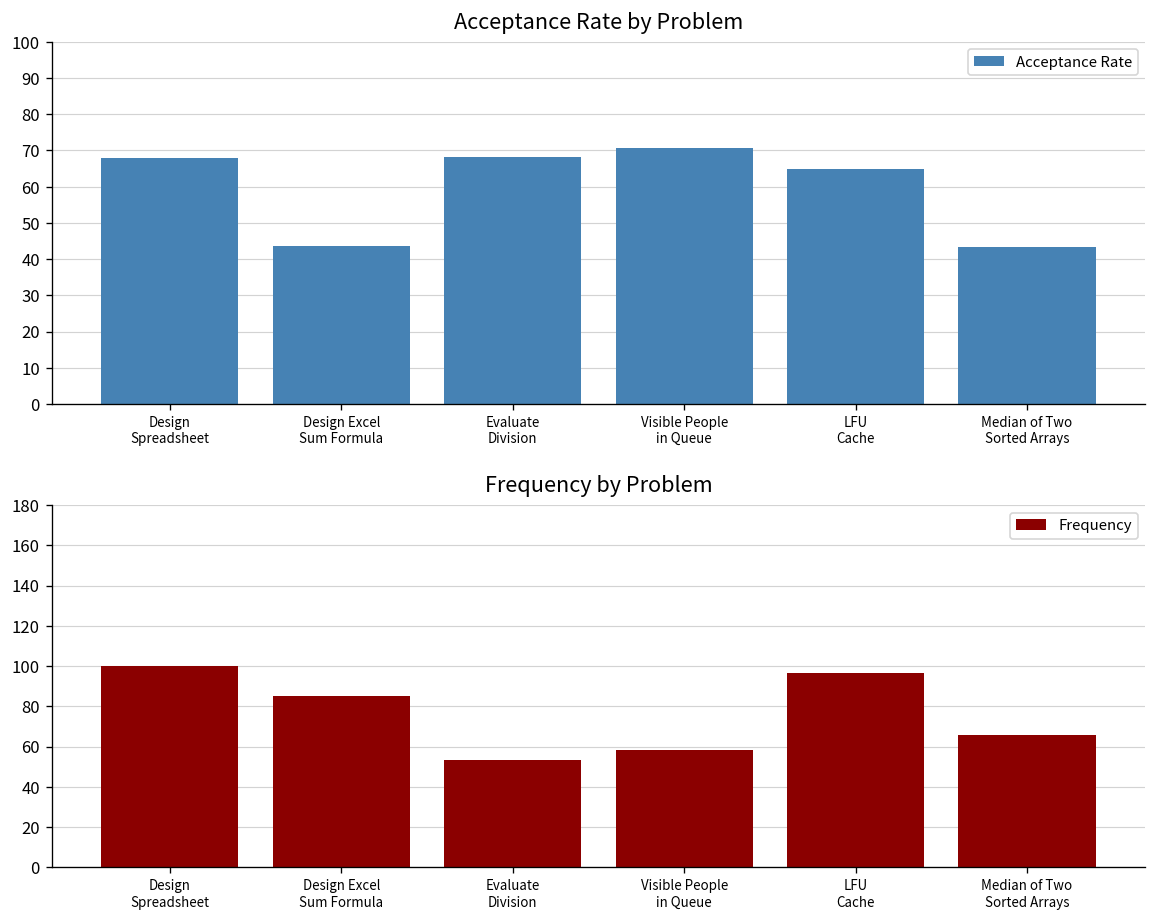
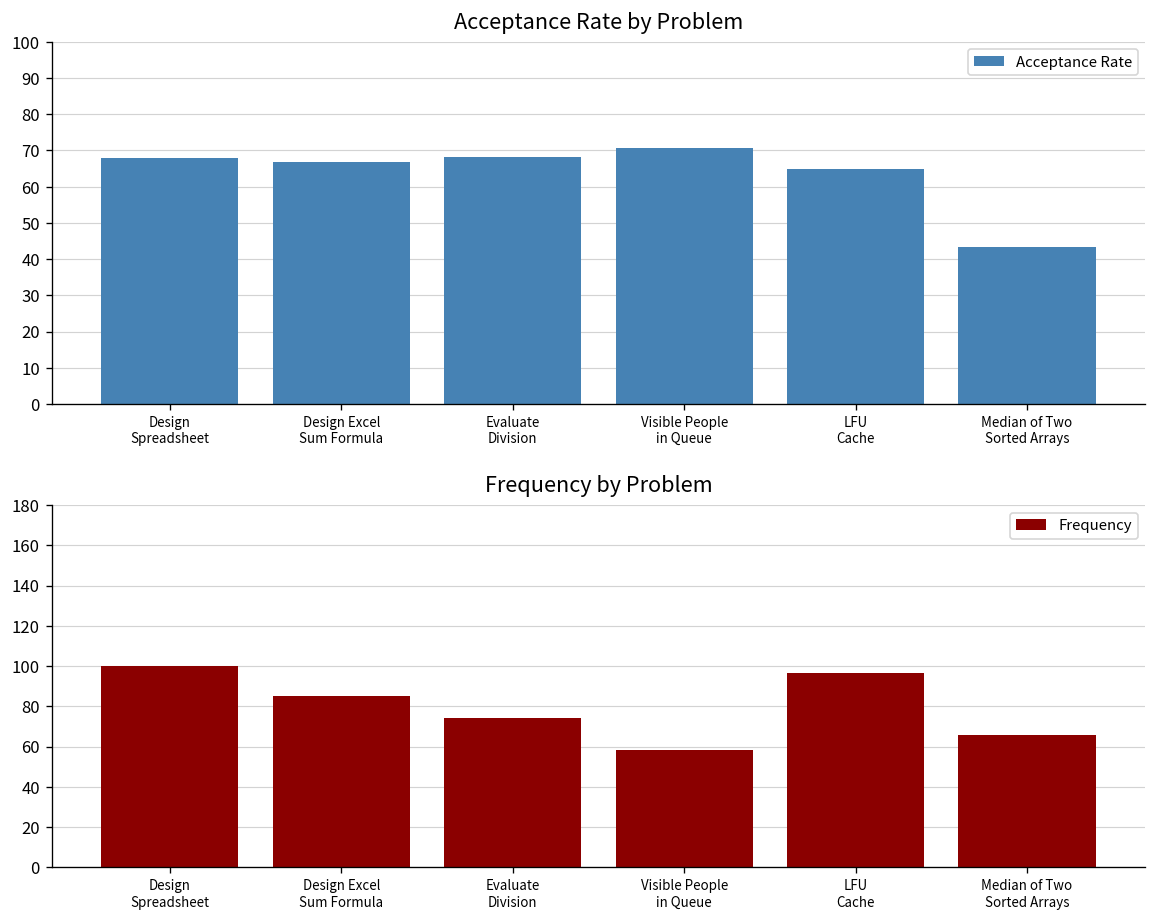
Acceptance Rate by Problem, Design Excel Sum Formula: 44 -> 67
Frequency by Problem, Evaluate Division: 53 -> 74
